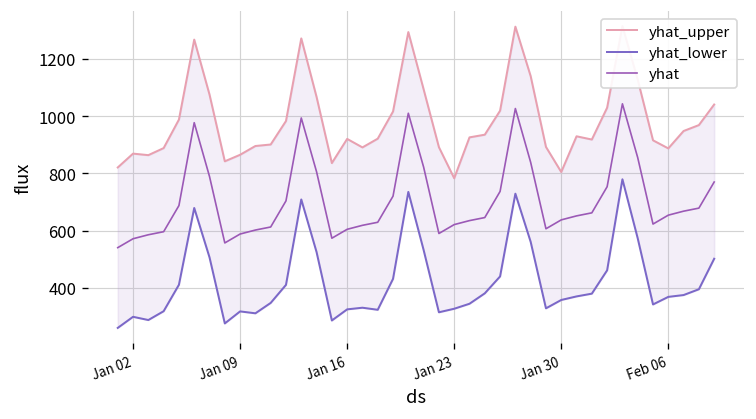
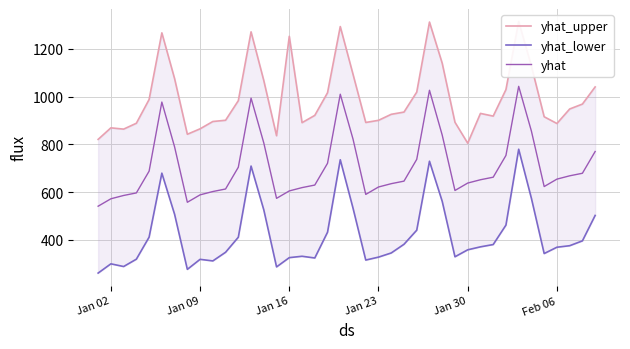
yhat_upper, Jan 16: 920 -> 1250
yhat_upper, Jan 23: 780 -> 900
